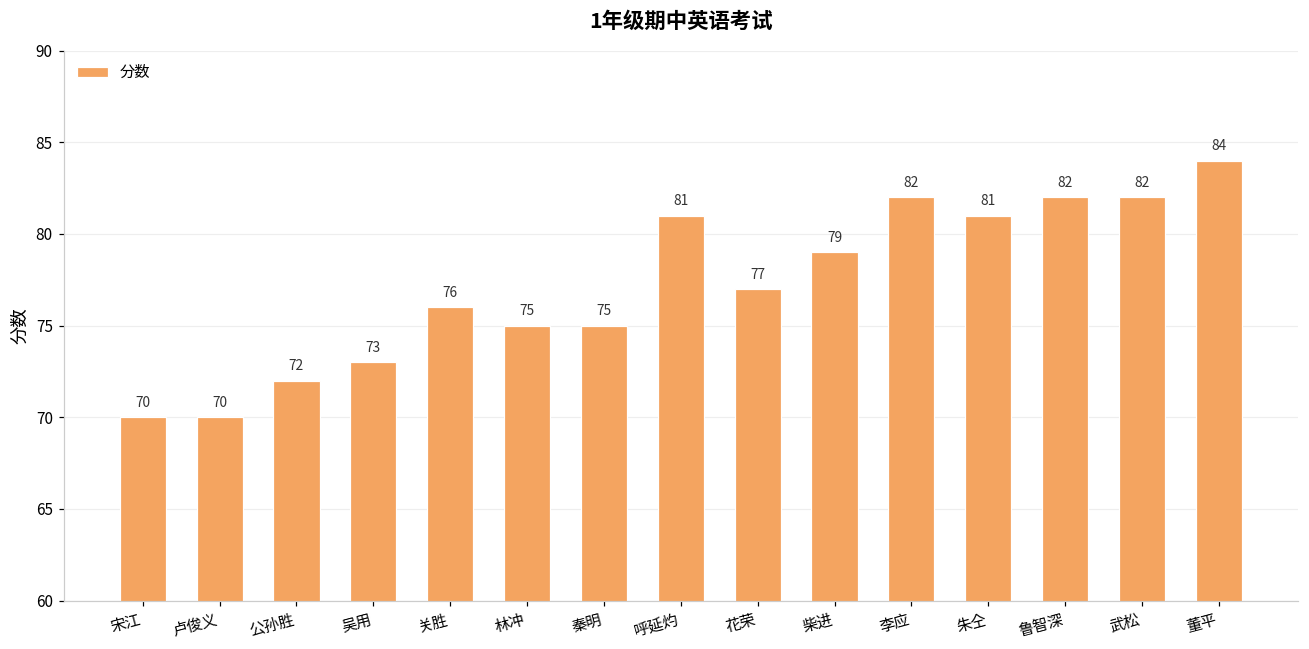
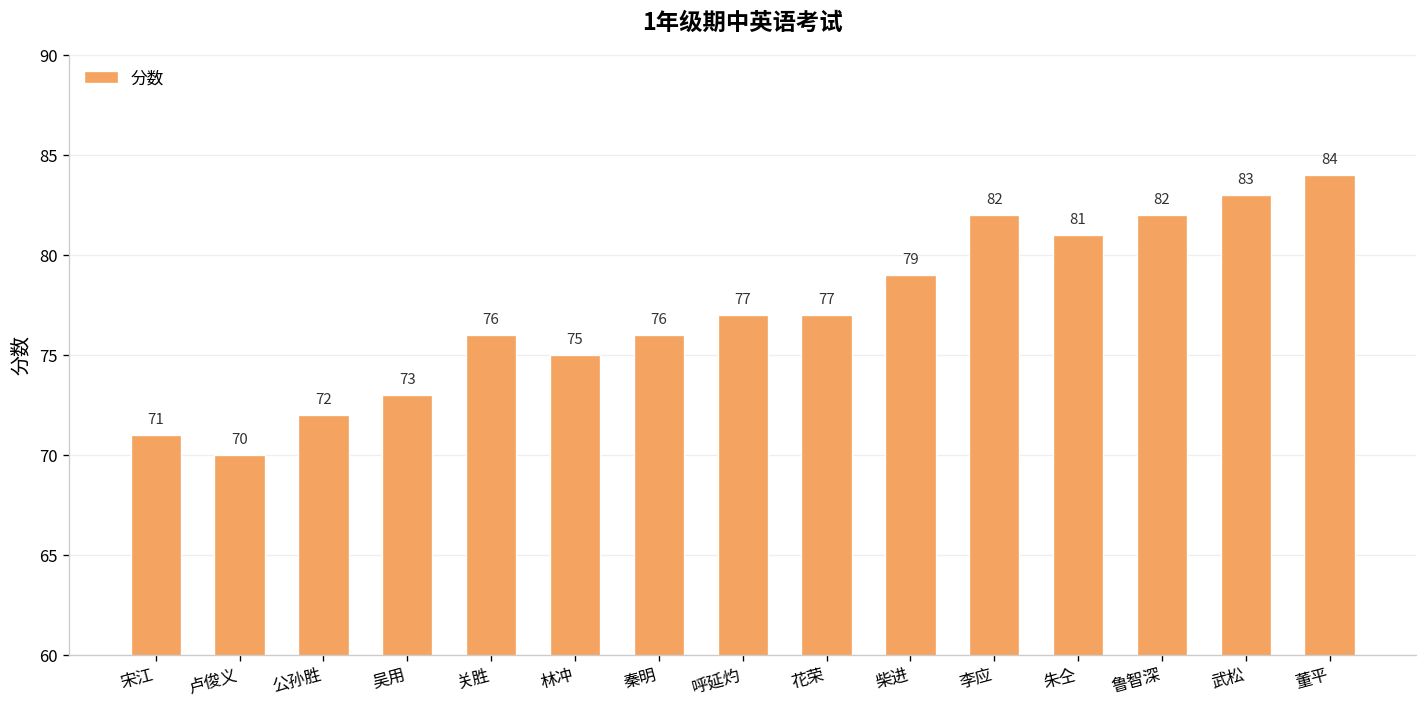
宋江: 70 -> 71
秦明: 75 -> 76
呼延灼: 81 -> 77
武松: 82 -> 83
